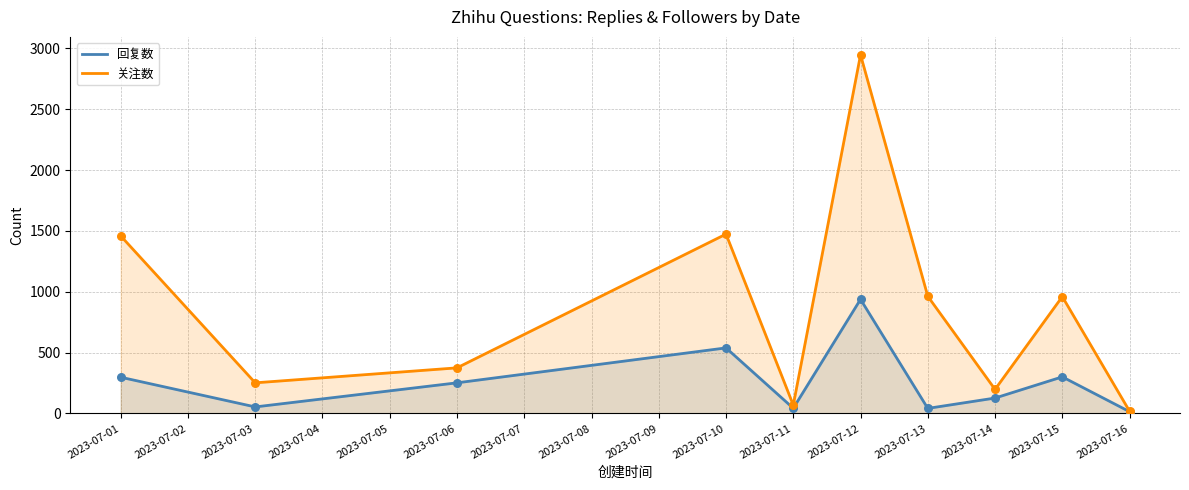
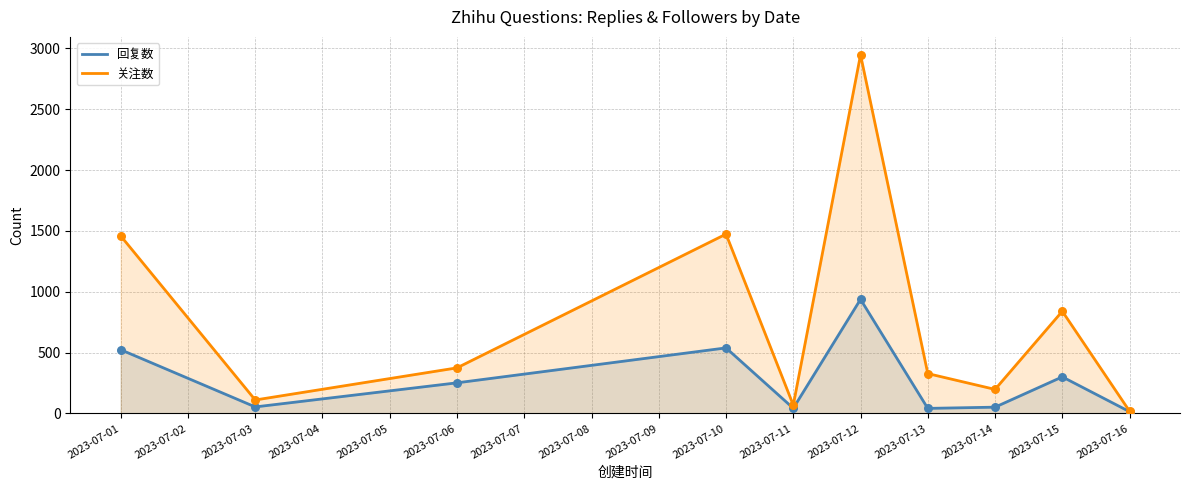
回复数, 2023-07-01: 300 -> 520
关注数, 2023-07-03: 250 -> 110
关注数, 2023-07-13: 960 -> 330
回复数, 2023-07-14: 130 -> 50
关注数, 2023-07-15: 960 -> 840
